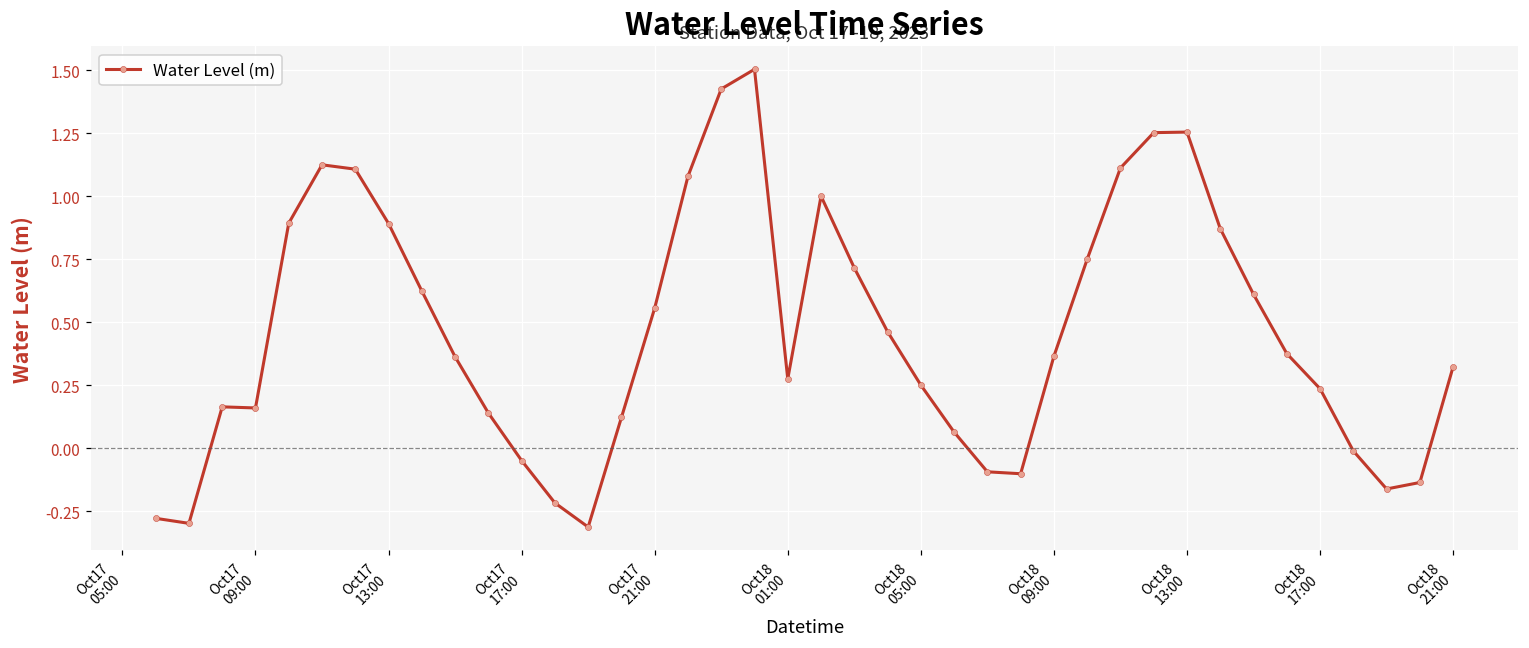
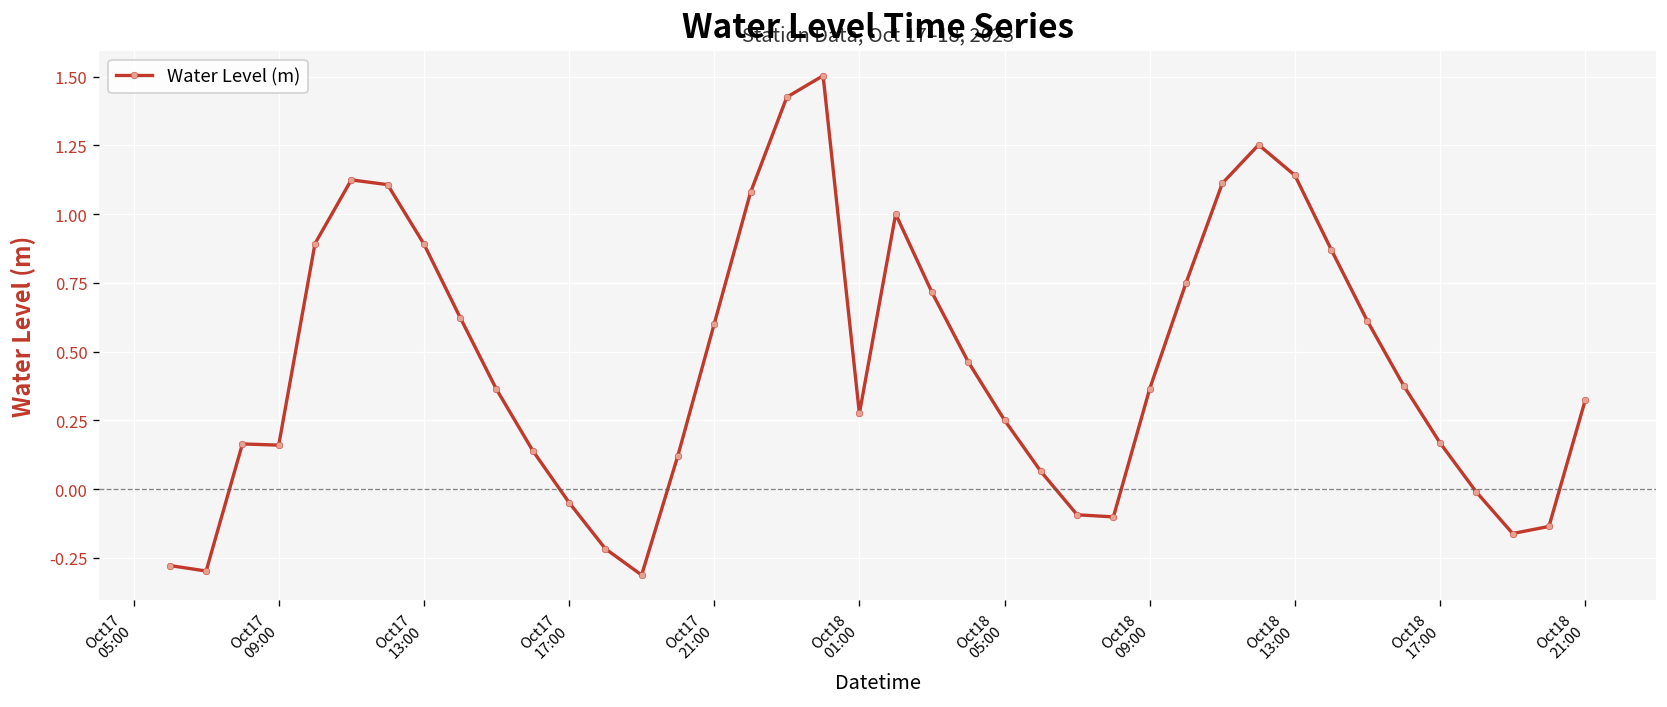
Oct17 21:00: 0.56 -> 0.60
Oct18 13:00: 1.25 -> 1.14
Oct18 17:00: 0.24 -> 0.17
